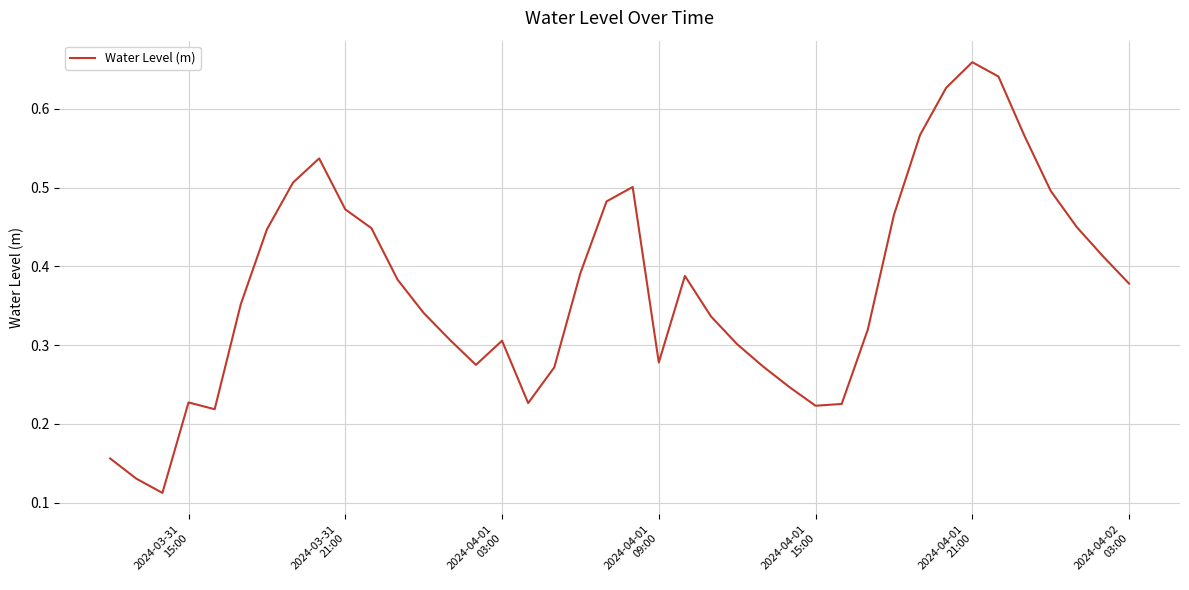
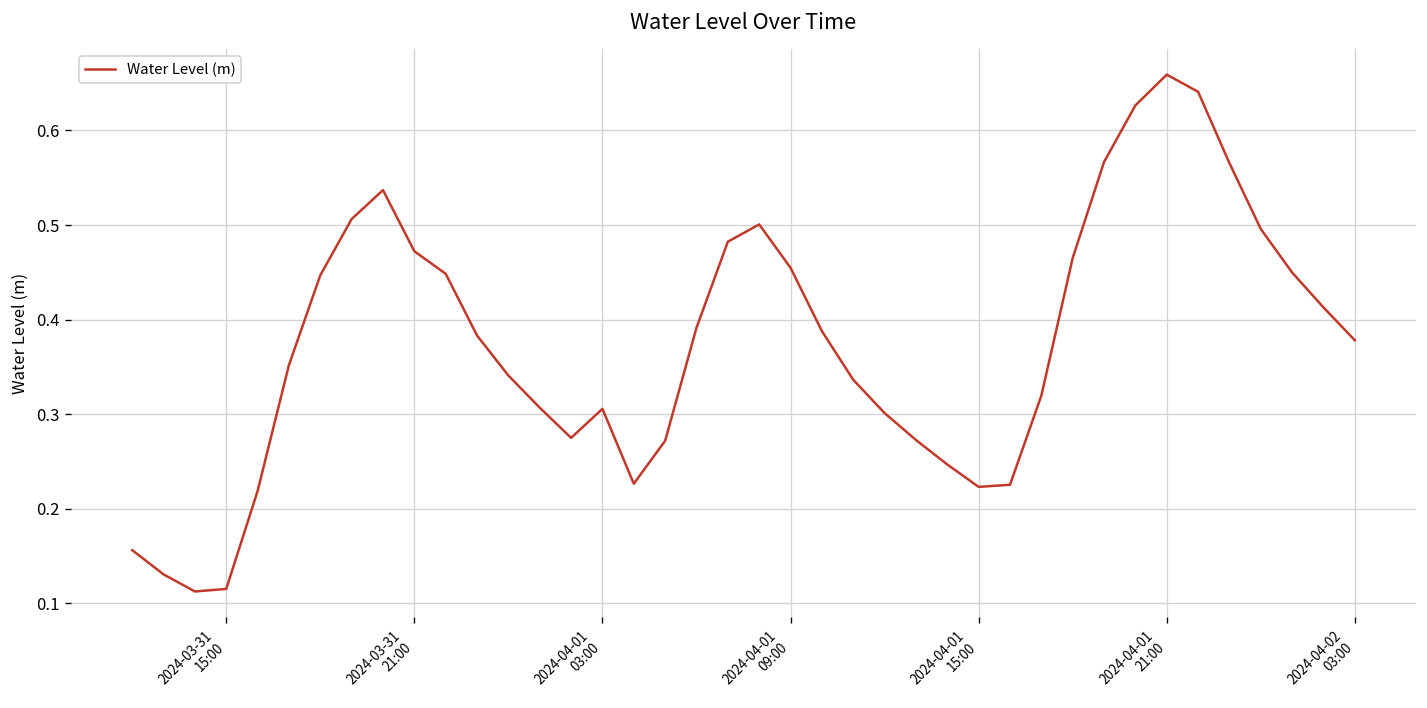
2024-03-31 15:00: 0.23 -> 0.12
2024-04-01 09:00: 0.28 -> 0.45
